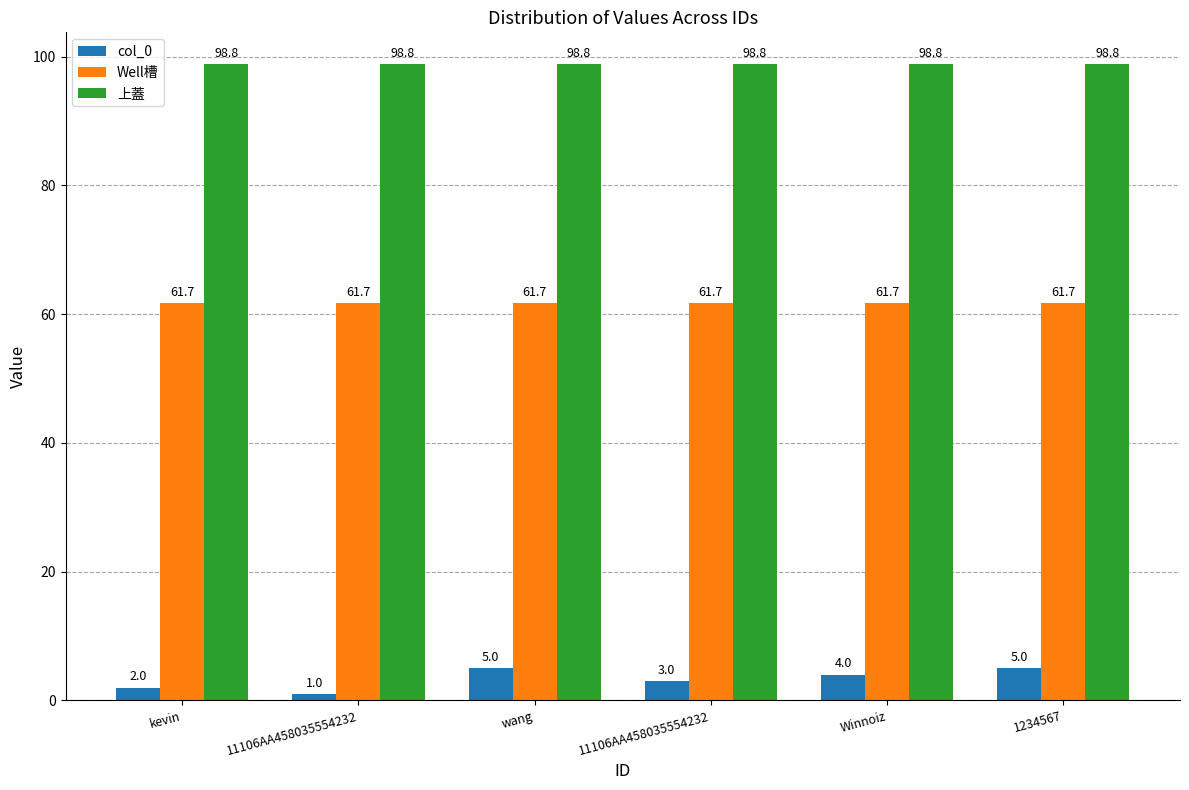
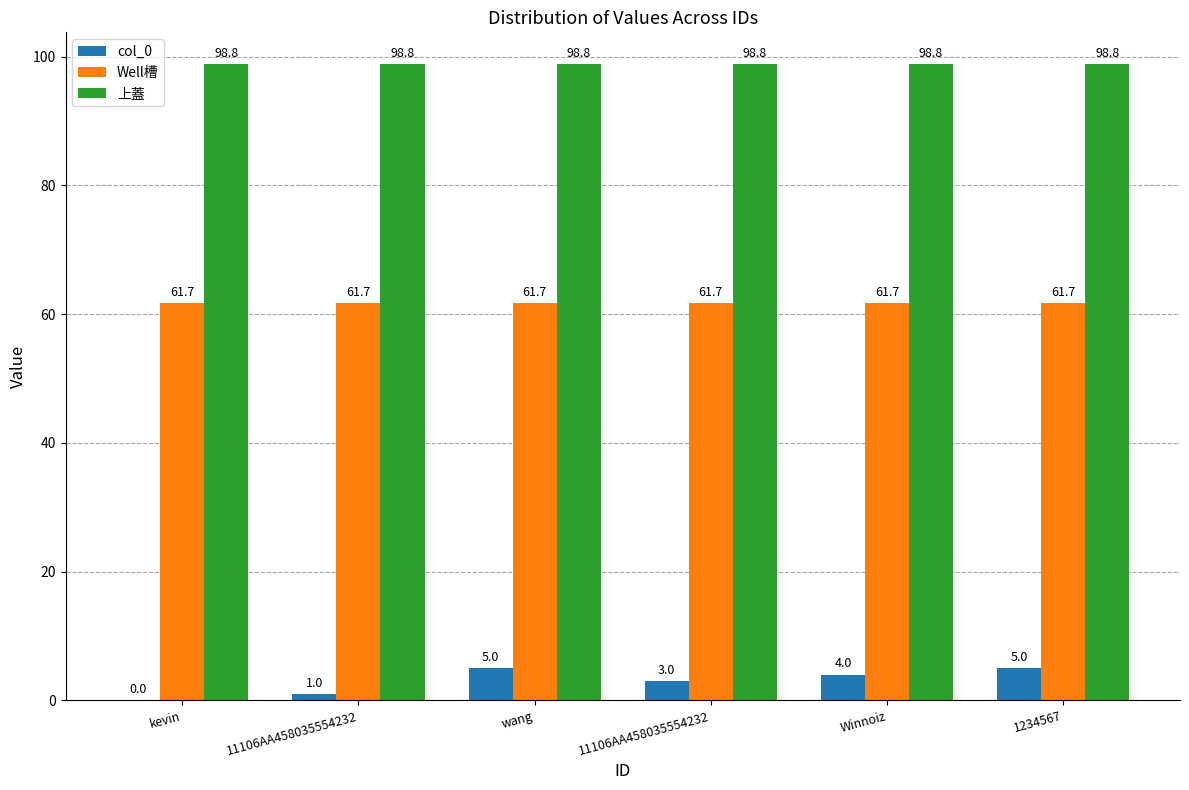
col_0, kevin: 2.0 -> 0.0
